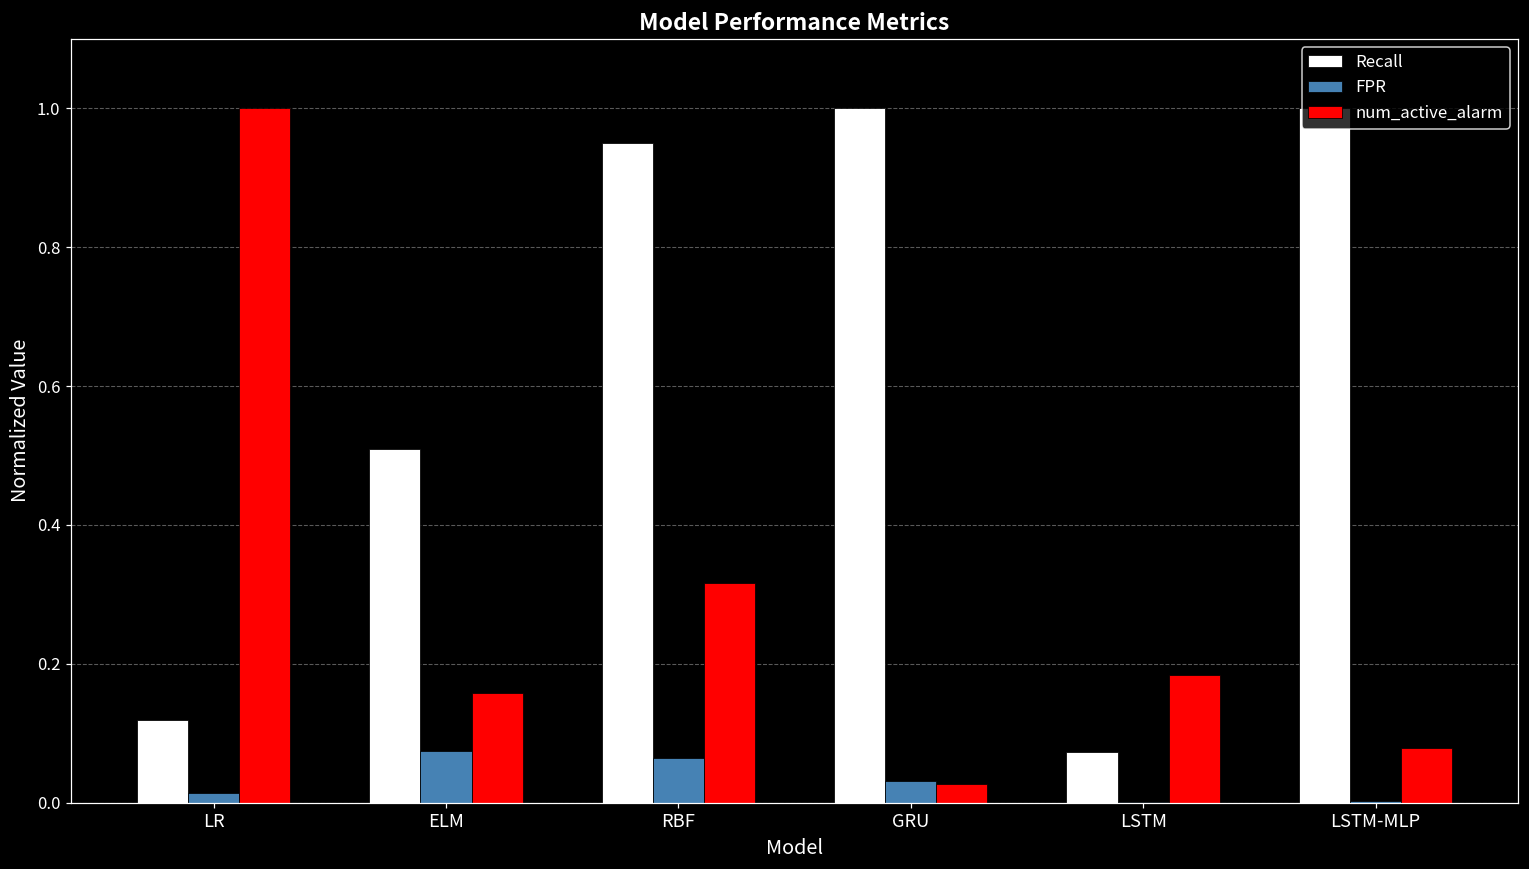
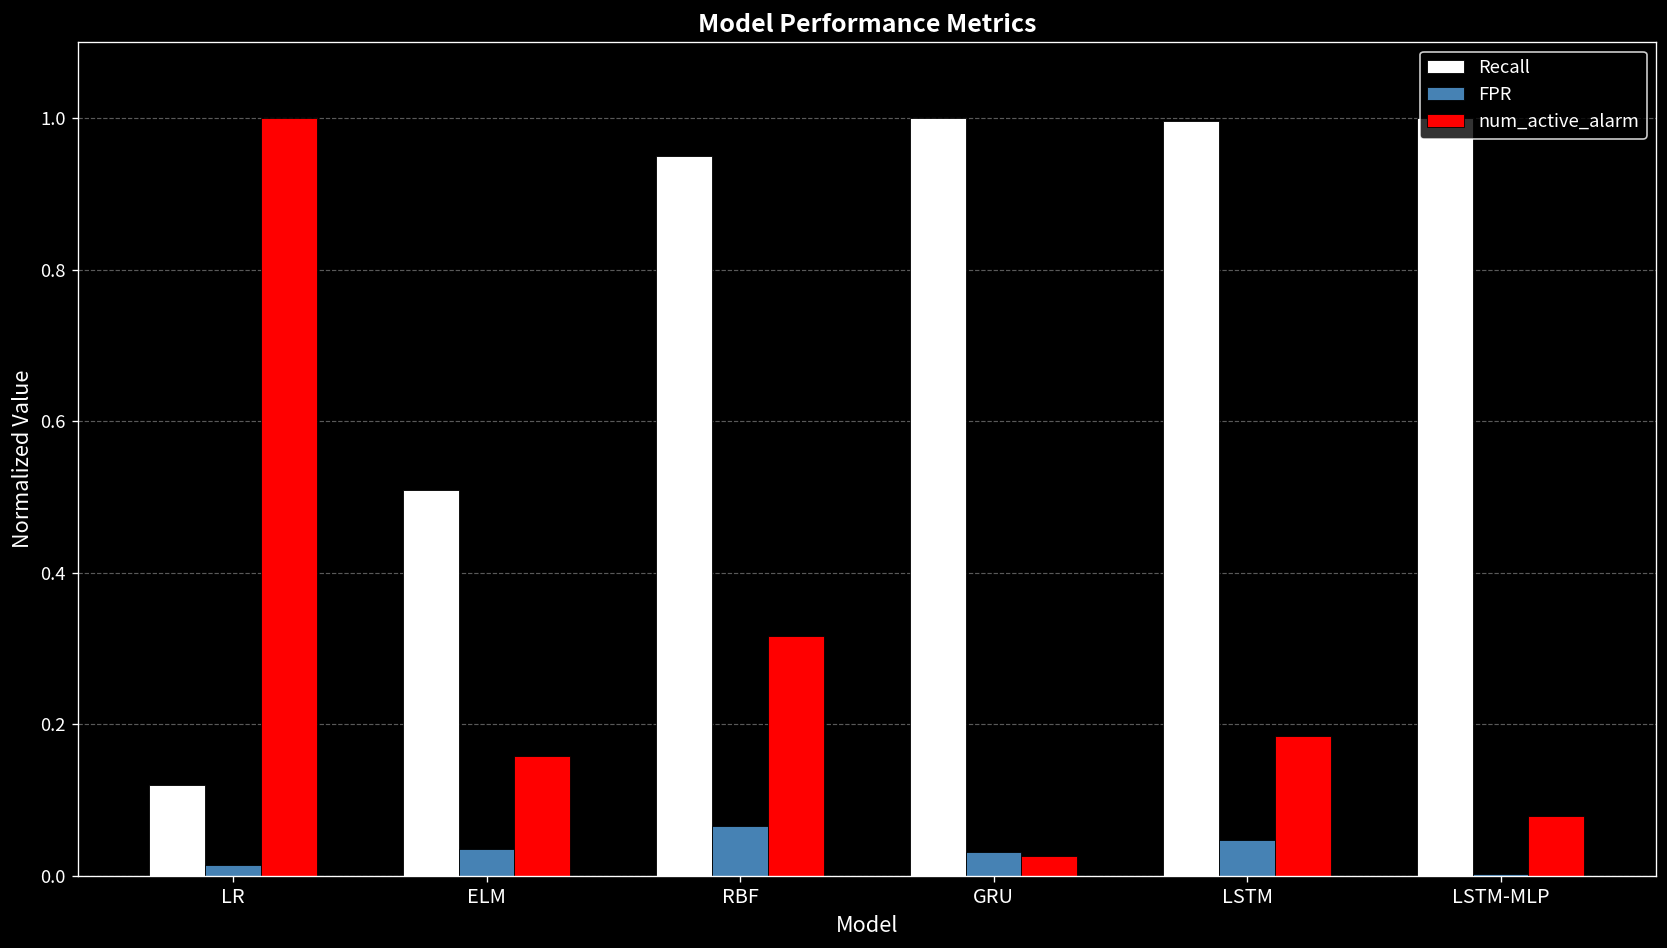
FPR, ELM: 0.07 -> 0.03
Recall, LSTM: 0.07 -> 1.00
FPR, LSTM: 0.00 -> 0.05
